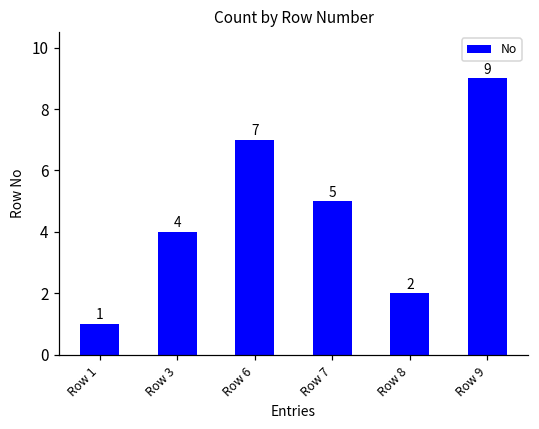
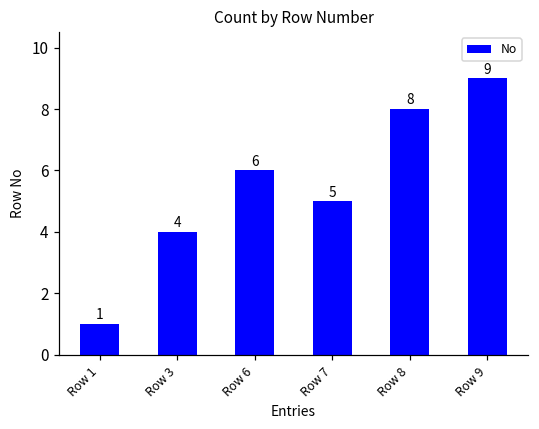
Row 6: 7 -> 6
Row 8: 2 -> 8
